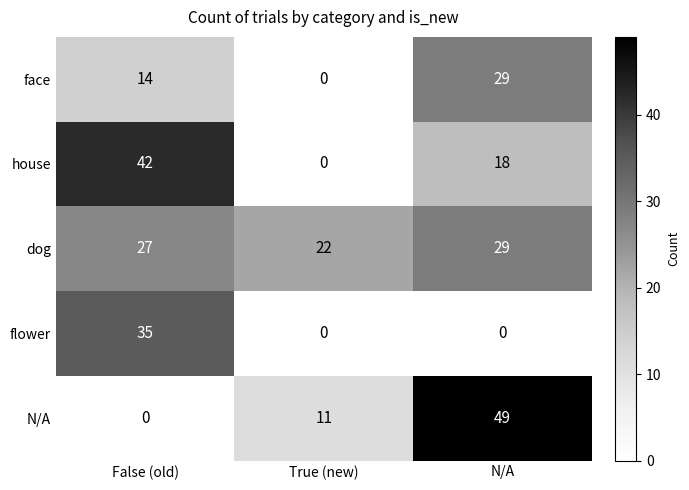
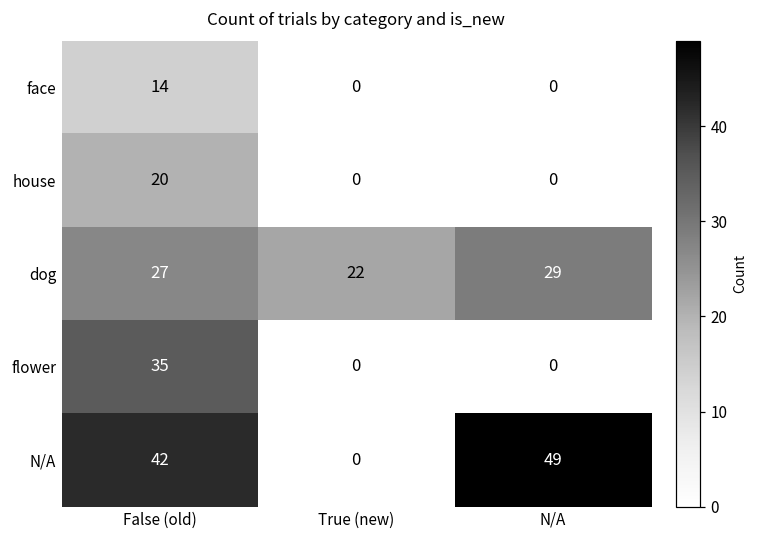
face, N/A: 29 -> 0
house, False (old): 42 -> 20
house, N/A: 18 -> 0
N/A, False (old): 0 -> 42
N/A, True (new): 11 -> 0
